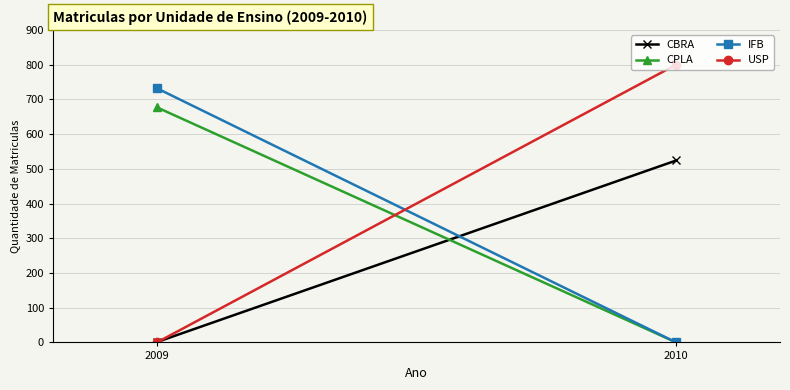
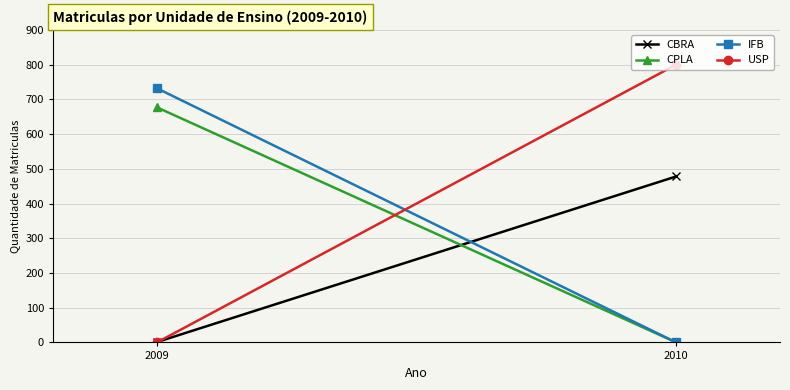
CBRA, 2010: 520 -> 480
